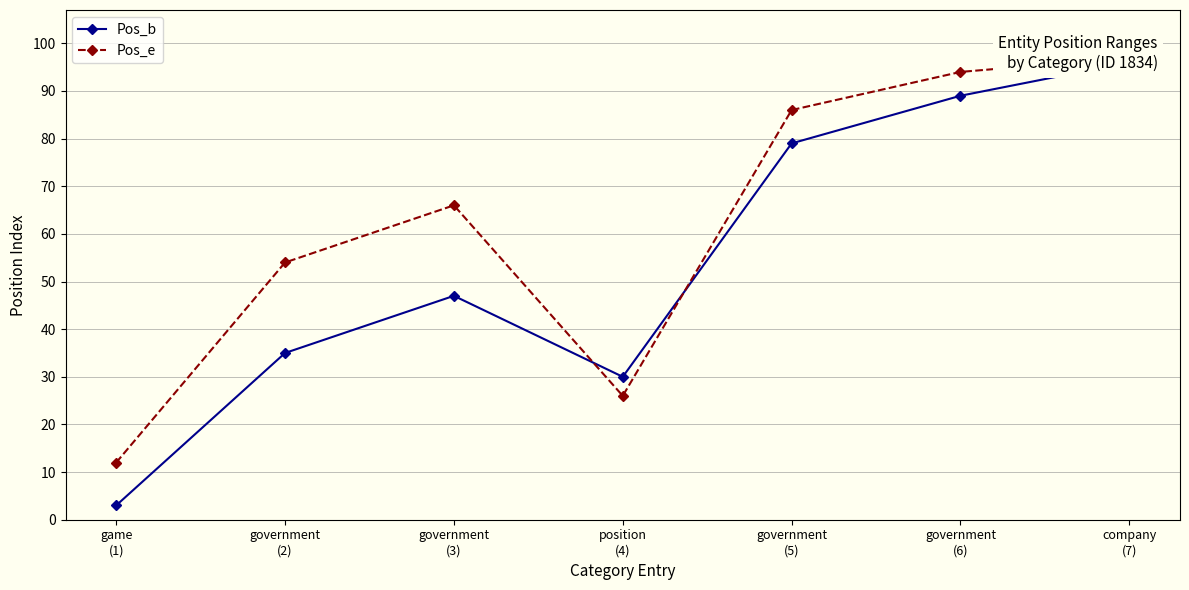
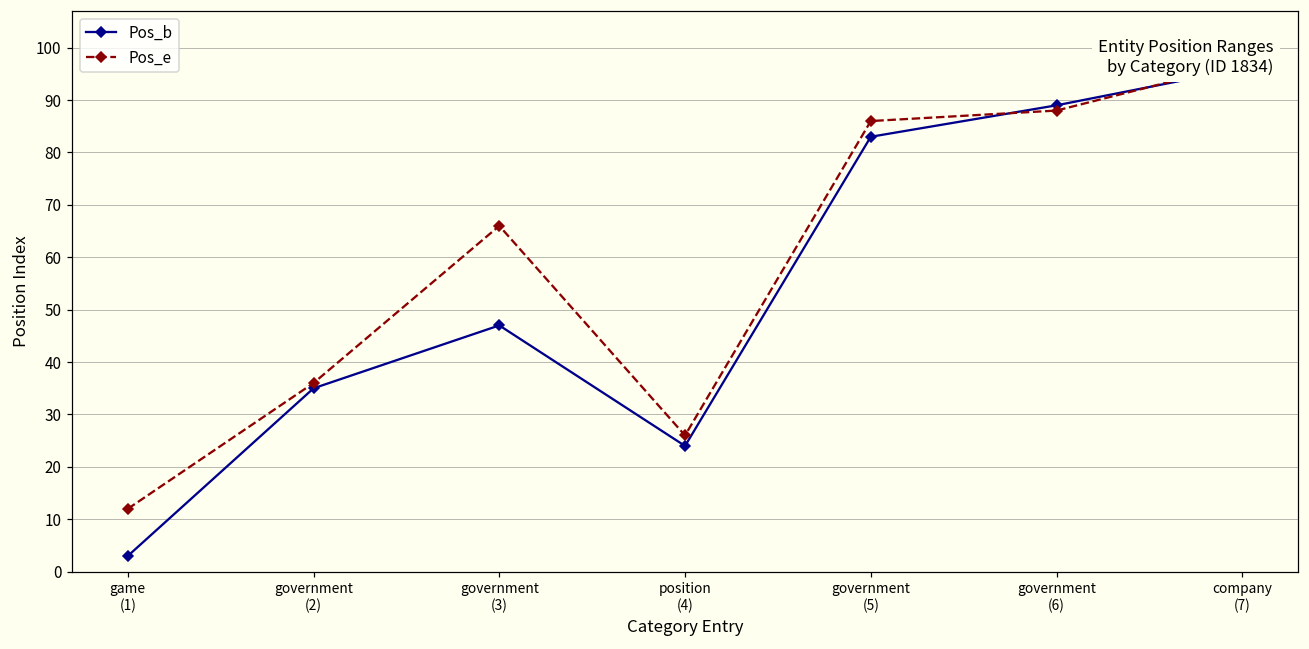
Pos_e, government (2): 54 -> 36
Pos_b, position (4): 30 -> 24
Pos_b, government (5): 79 -> 83
Pos_e, government (6): 94 -> 88
